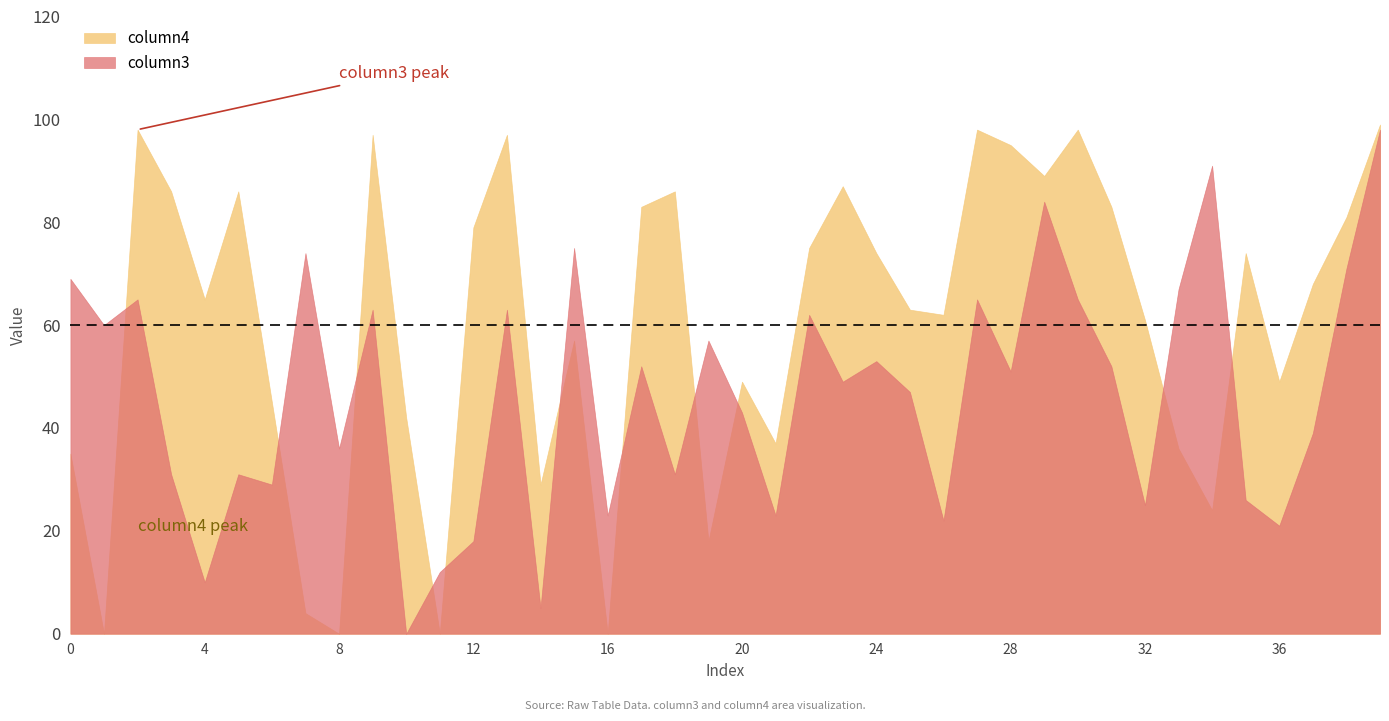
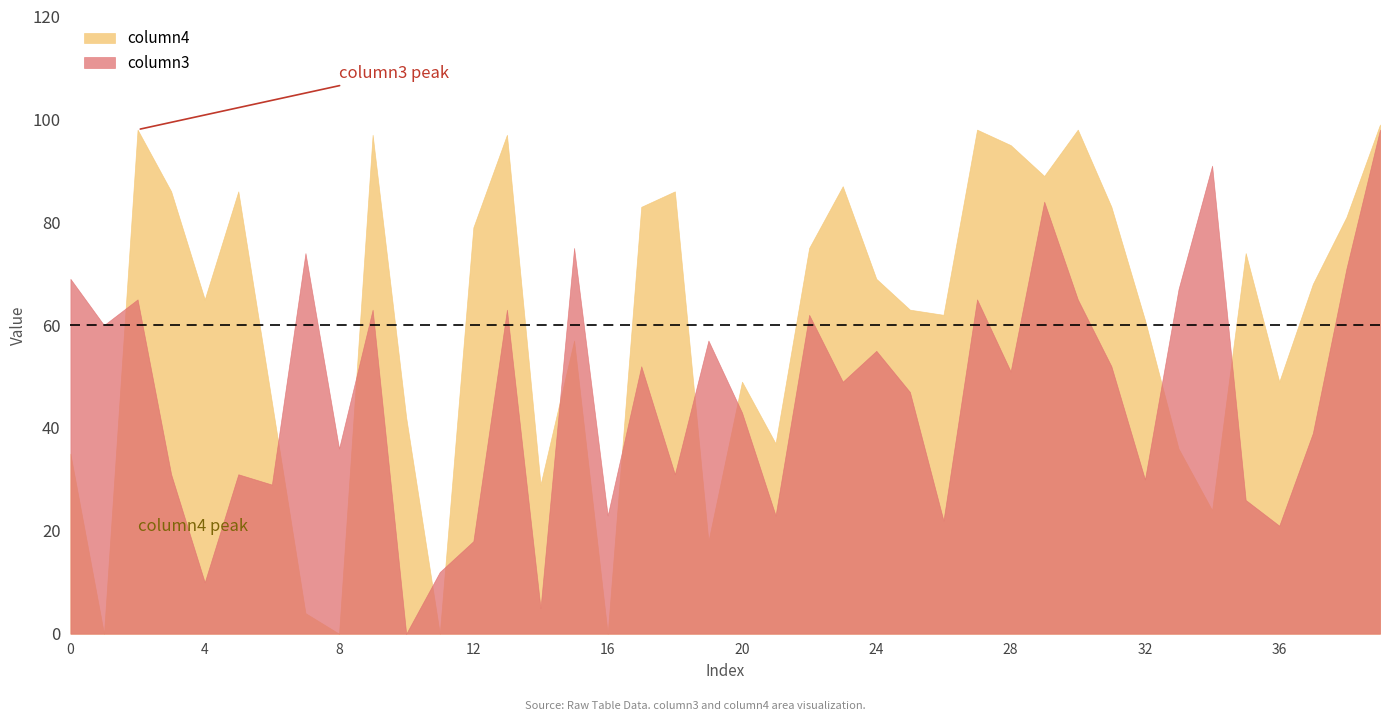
column4, 24: 74 -> 69
column3, 24: 53 -> 55
column3, 32: 25 -> 30
